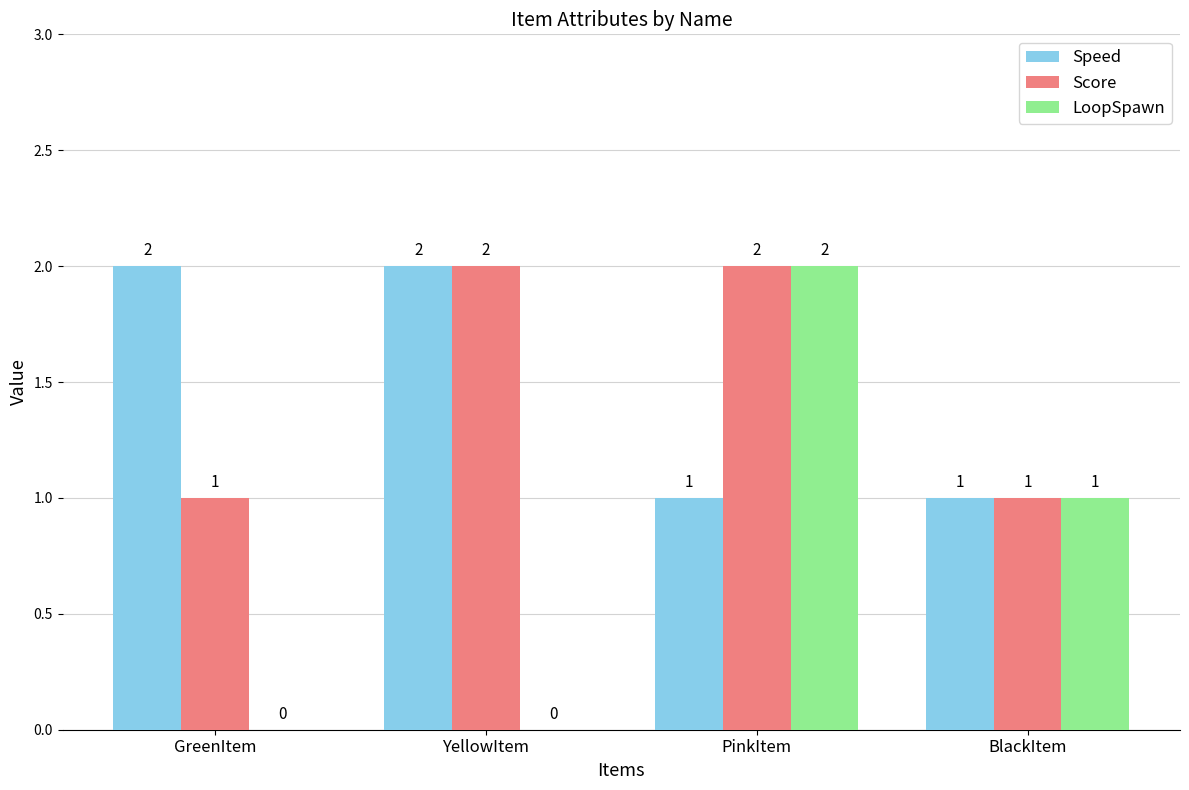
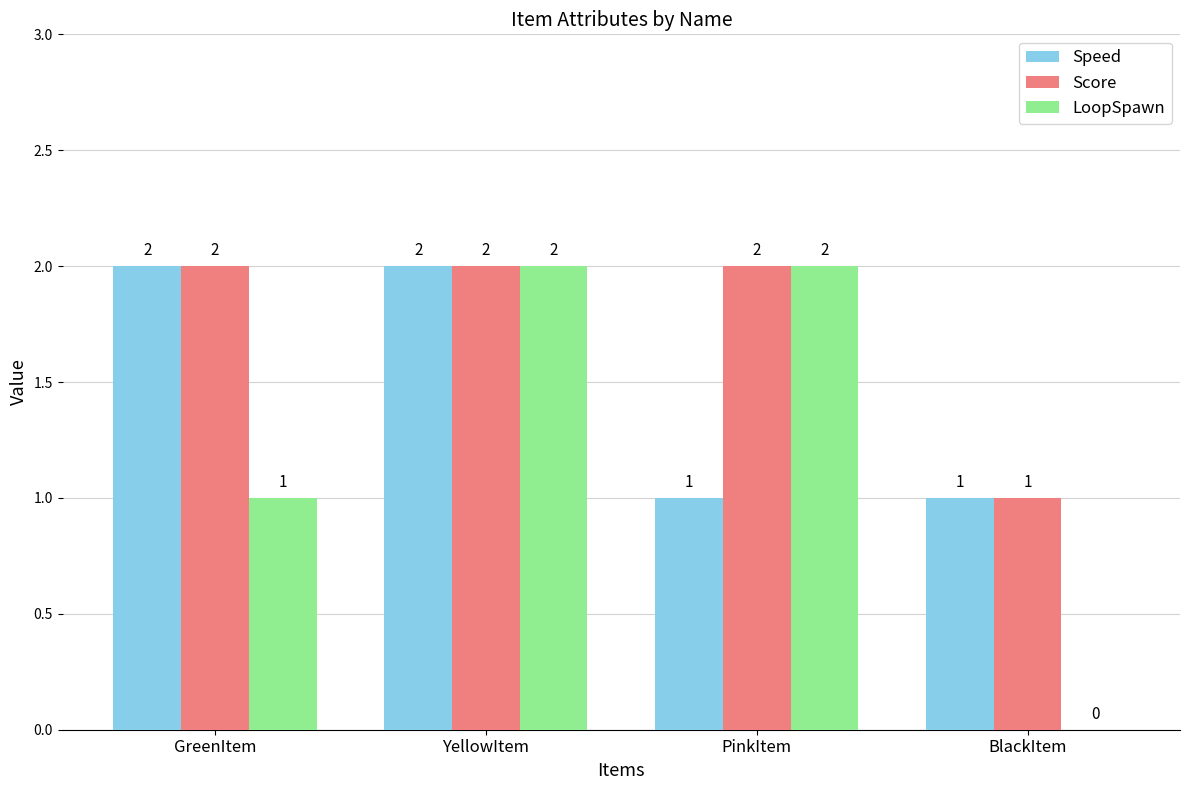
Score, GreenItem: 1 -> 2
LoopSpawn, GreenItem: 0 -> 1
LoopSpawn, YellowItem: 0 -> 2
LoopSpawn, BlackItem: 1 -> 0
